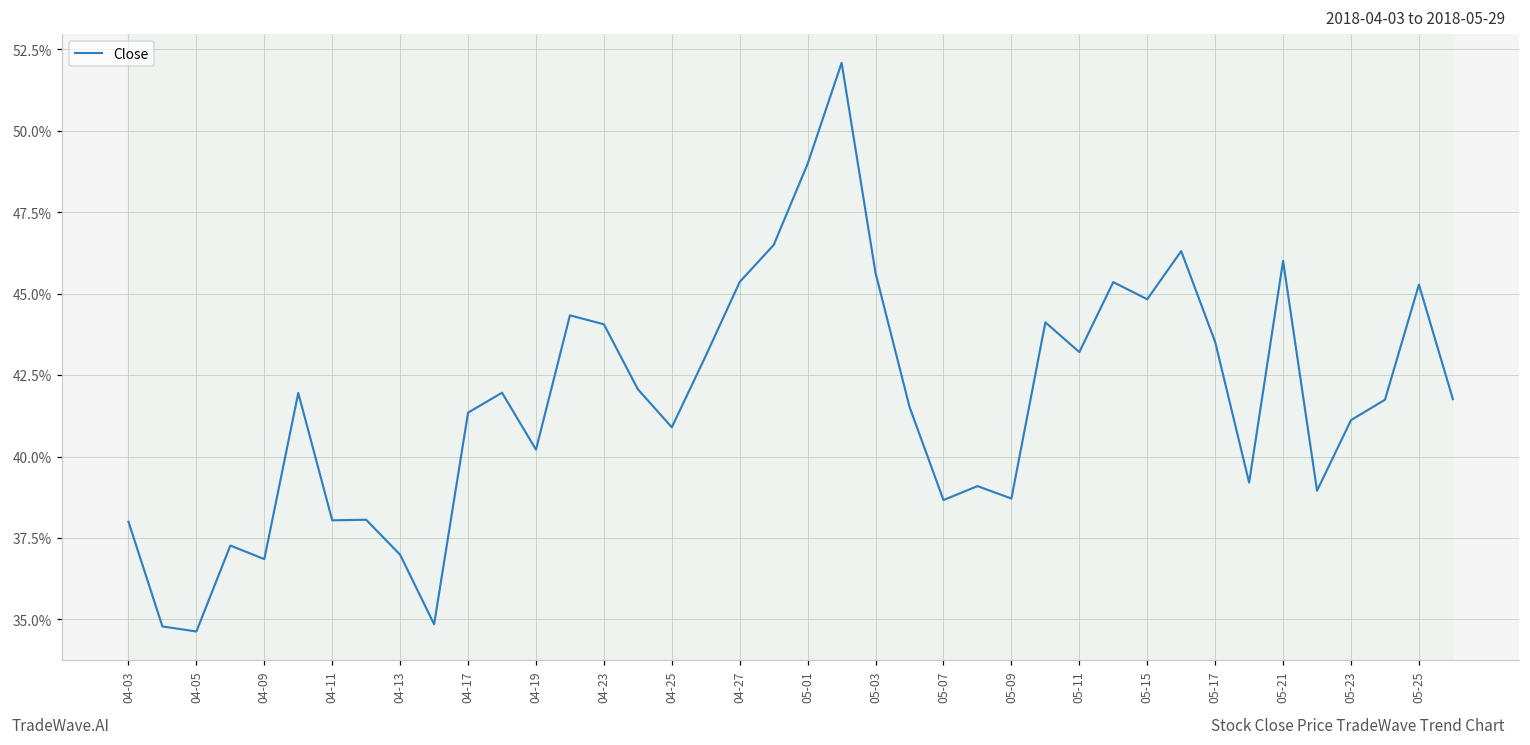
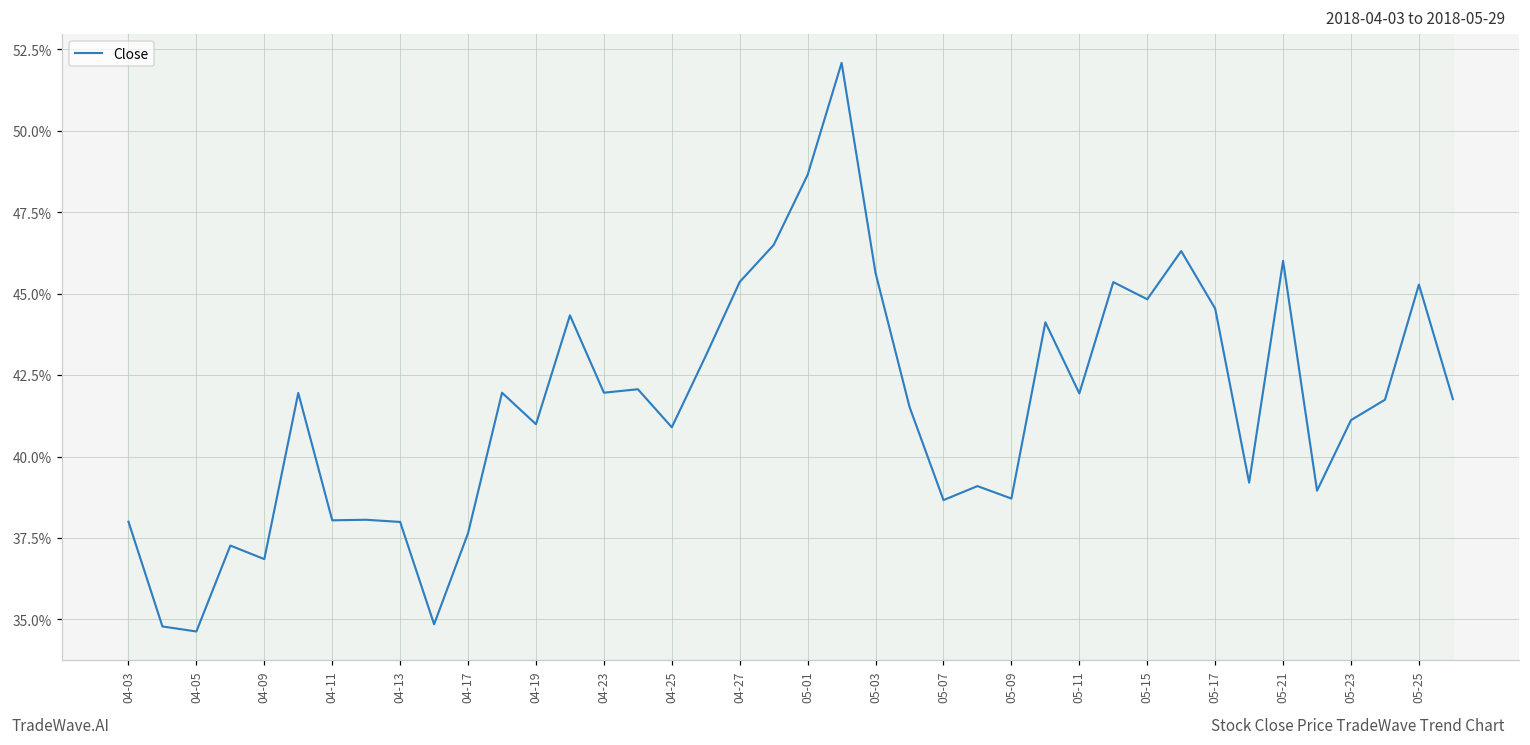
04-13: 37.0% -> 38.0%
04-17: 41.3% -> 37.7%
04-19: 40.2% -> 41.0%
04-23: 44.1% -> 42.0%
05-01: 49.0% -> 48.7%
05-11: 43.2% -> 41.9%
05-17: 43.5% -> 44.5%
